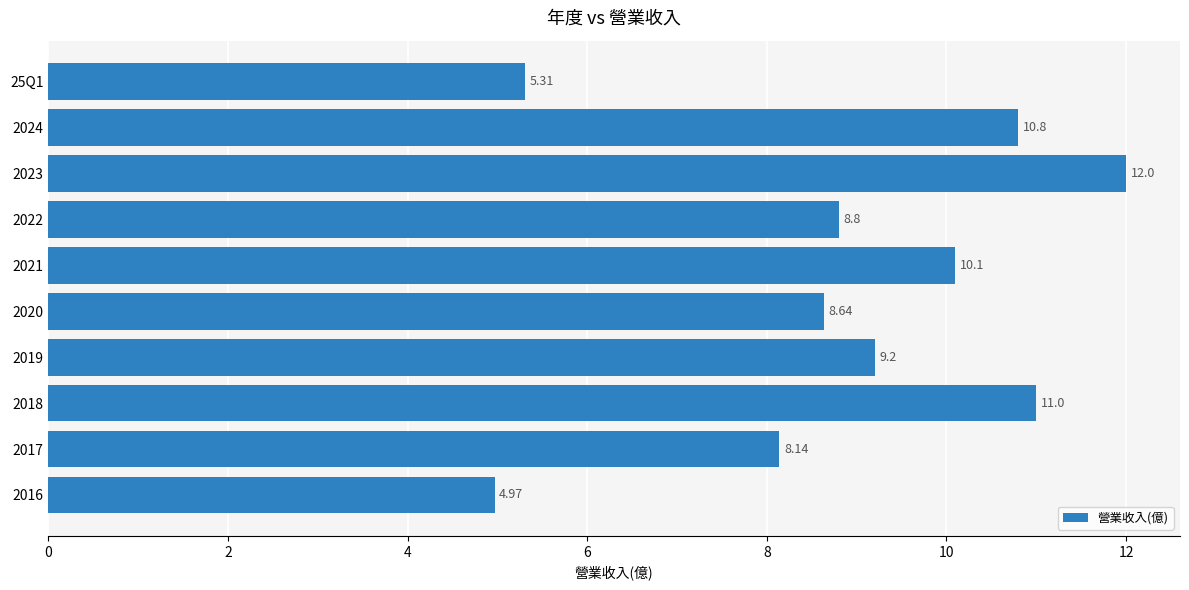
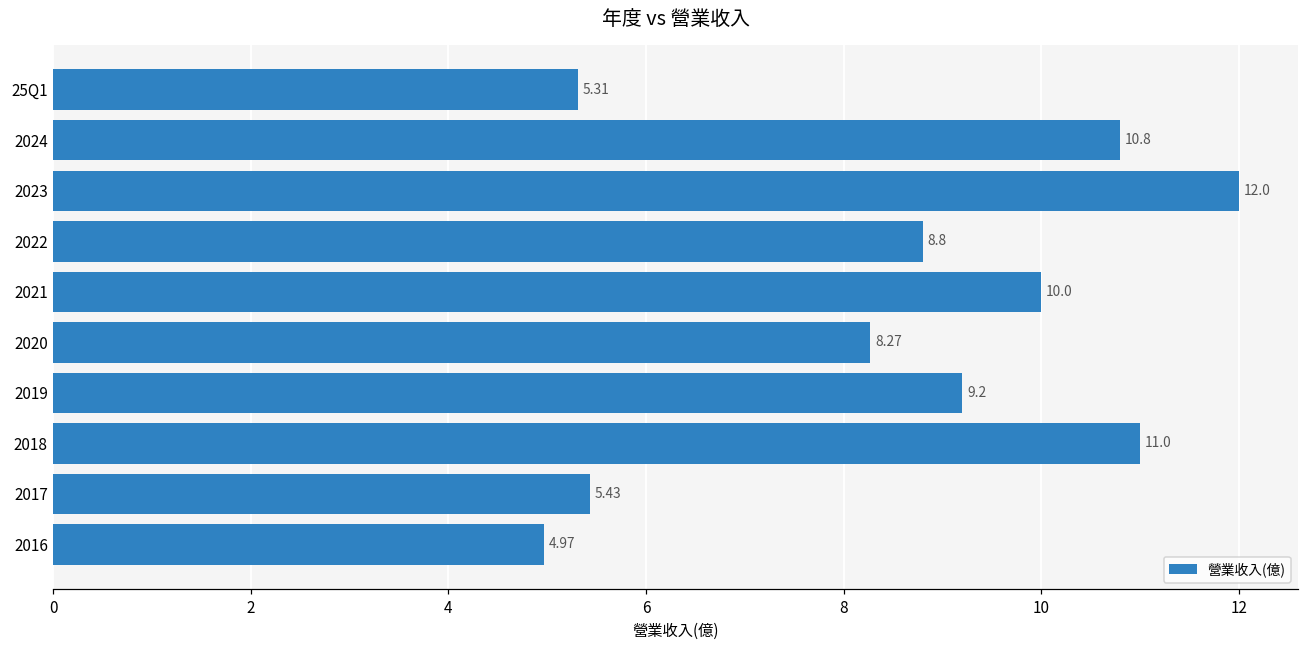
2021: 10.1 -> 10.0
2020: 8.64 -> 8.27
2017: 8.14 -> 5.43
